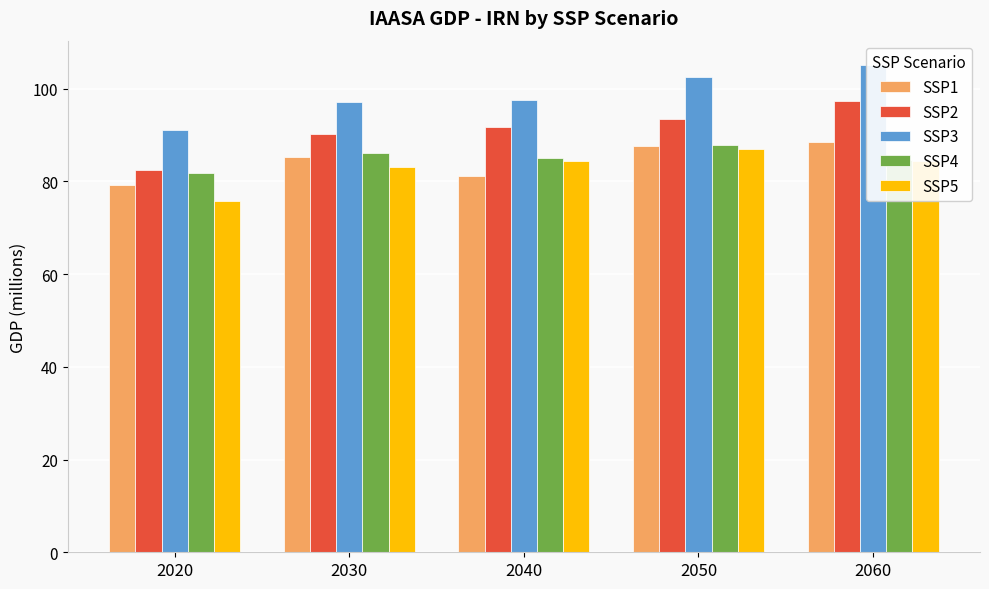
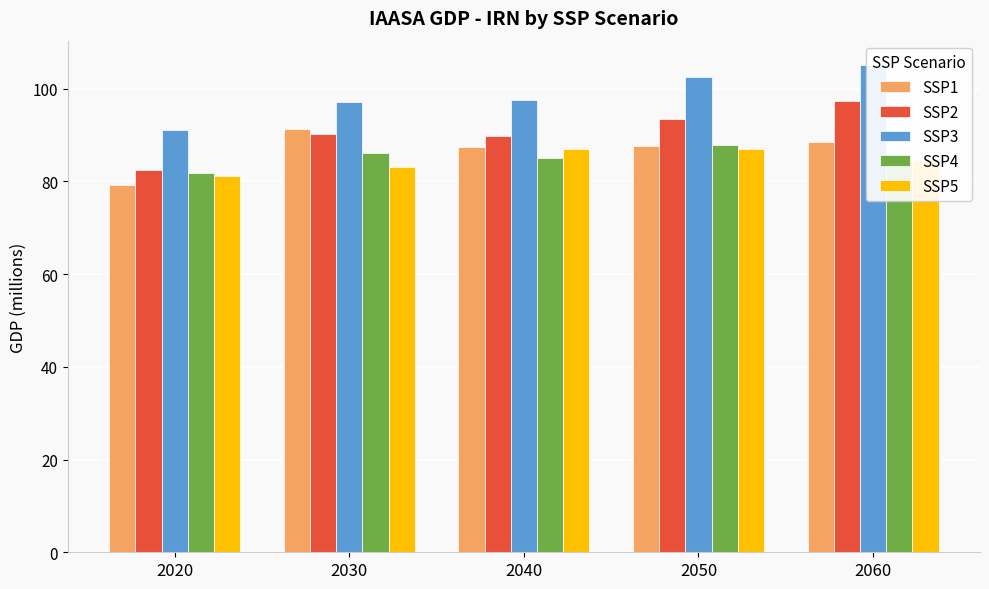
SSP5, 2020: 76 -> 81
SSP1, 2030: 85 -> 91
SSP1, 2040: 81 -> 87
SSP2, 2040: 92 -> 90
SSP5, 2040: 84 -> 87
